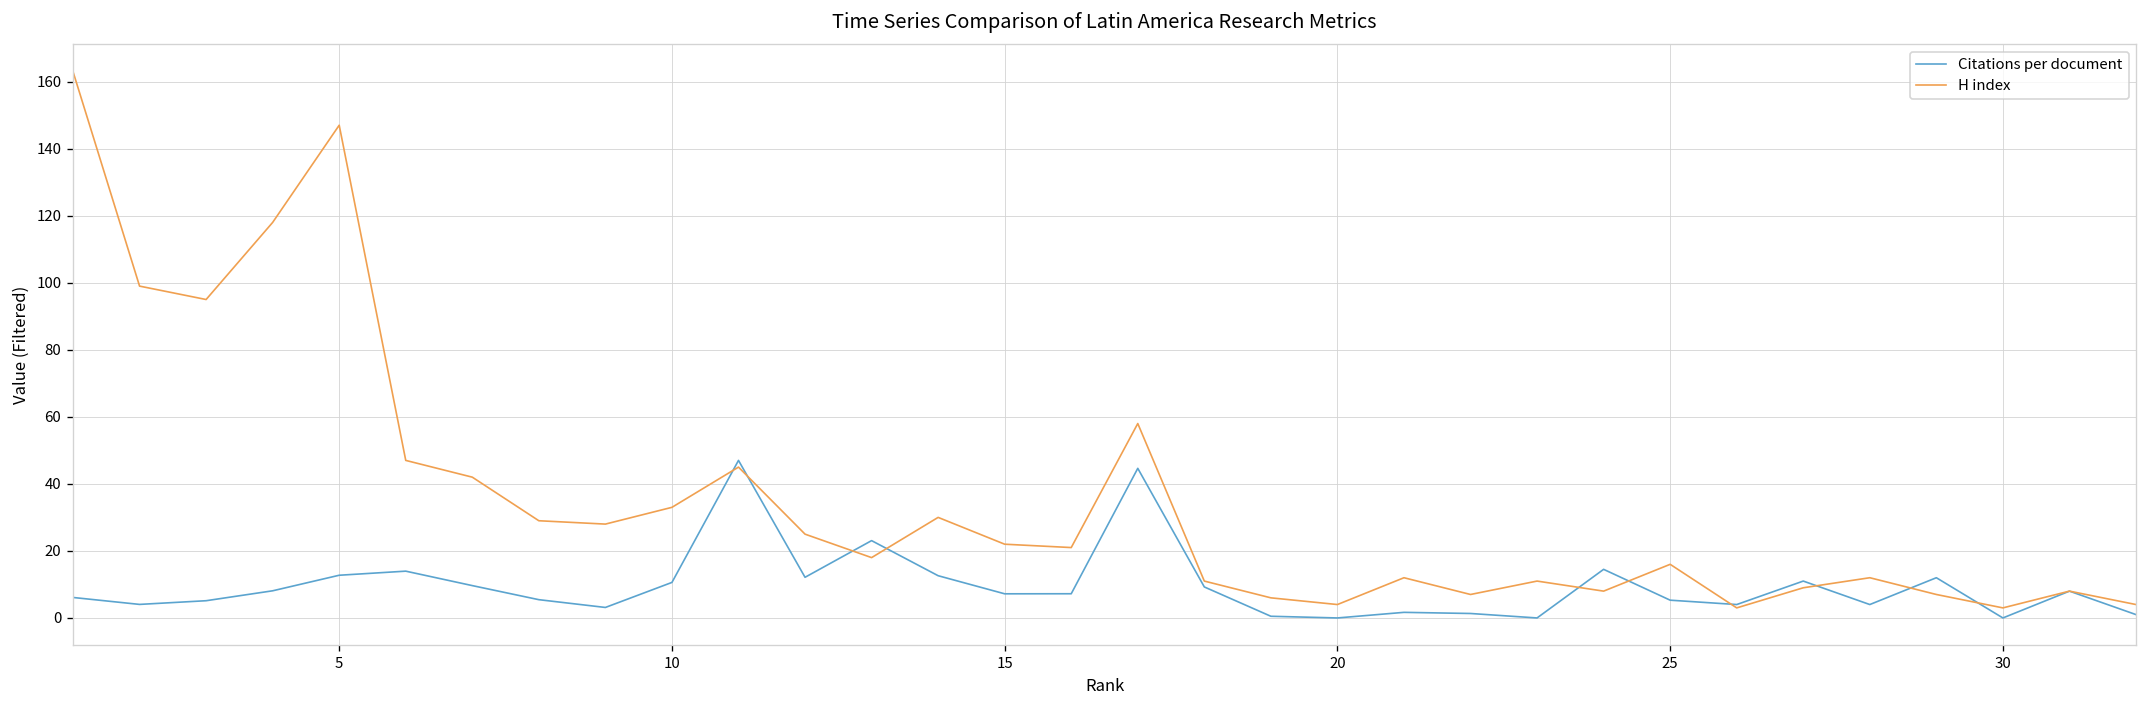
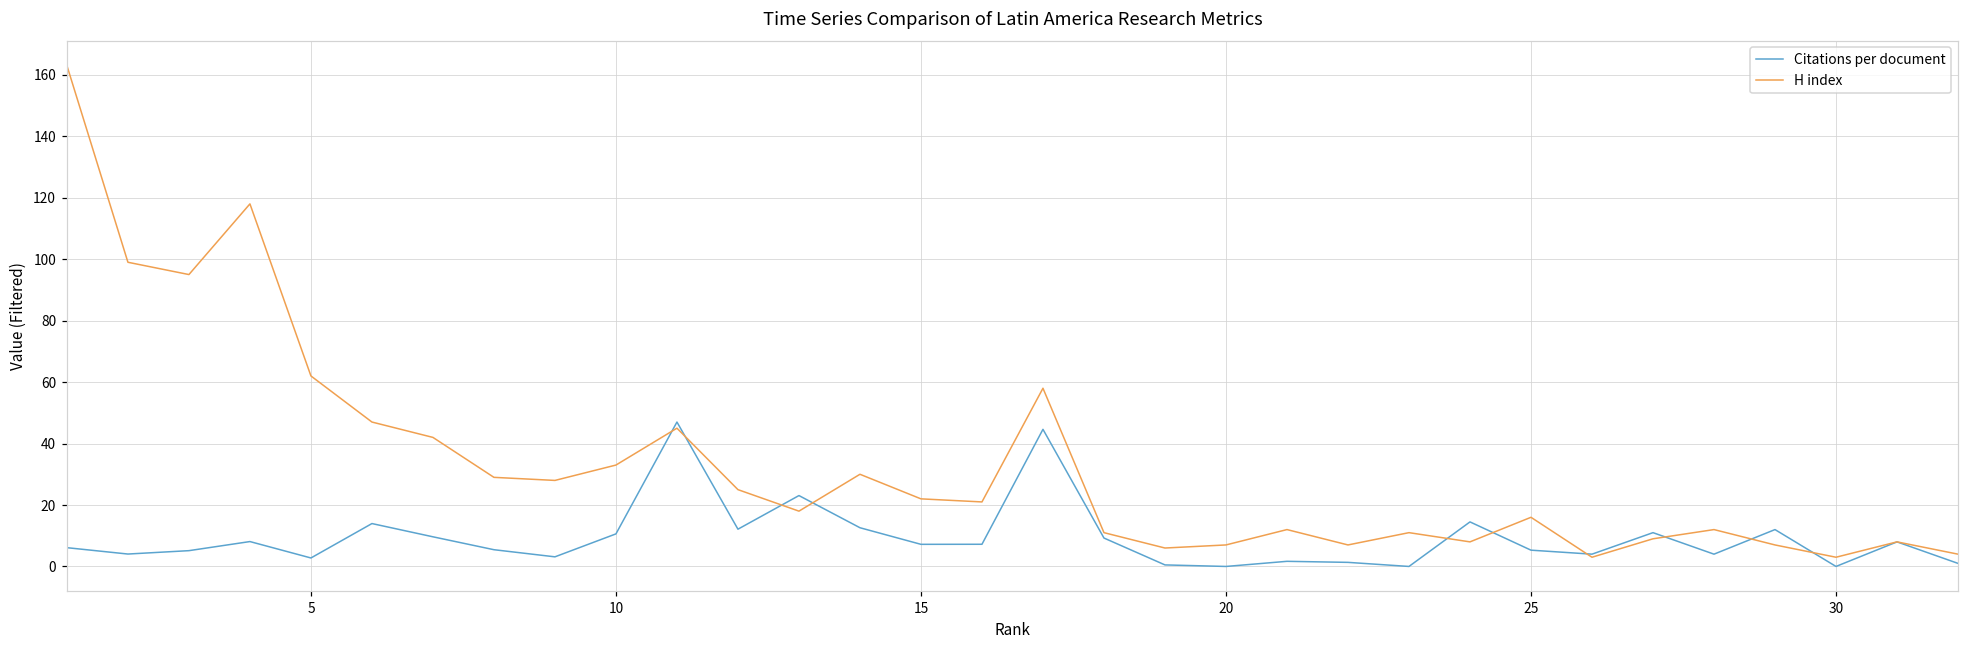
Citations per document, 5: 13 -> 3
H index, 5: 147 -> 62
H index, 20: 4 -> 7
